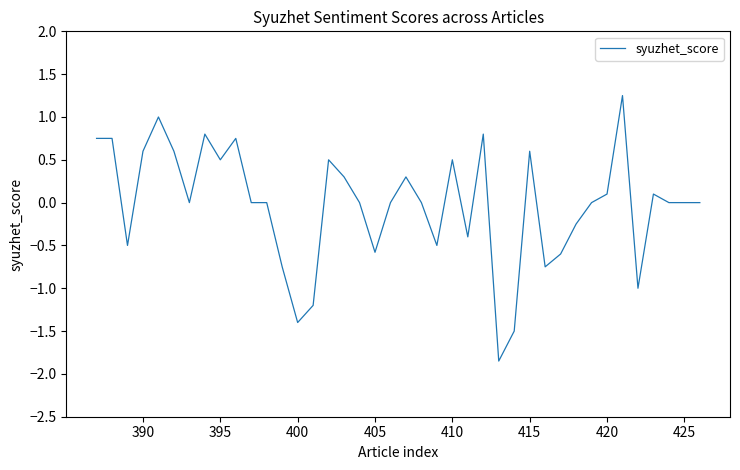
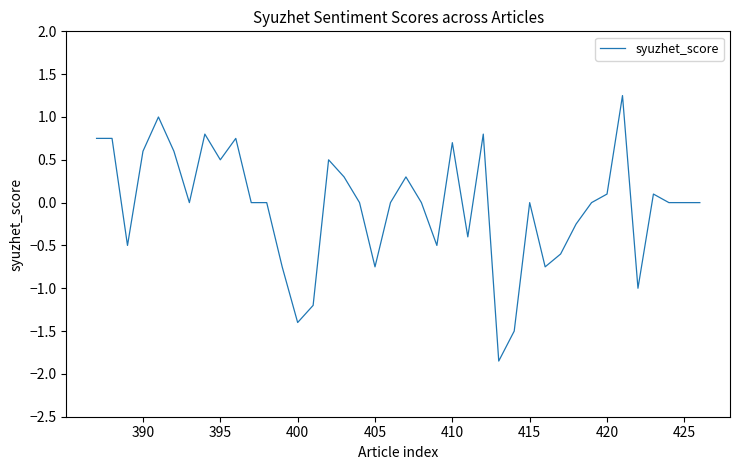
405: -0.6 -> -0.8
410: 0.5 -> 0.7
415: 0.6 -> 0.0
